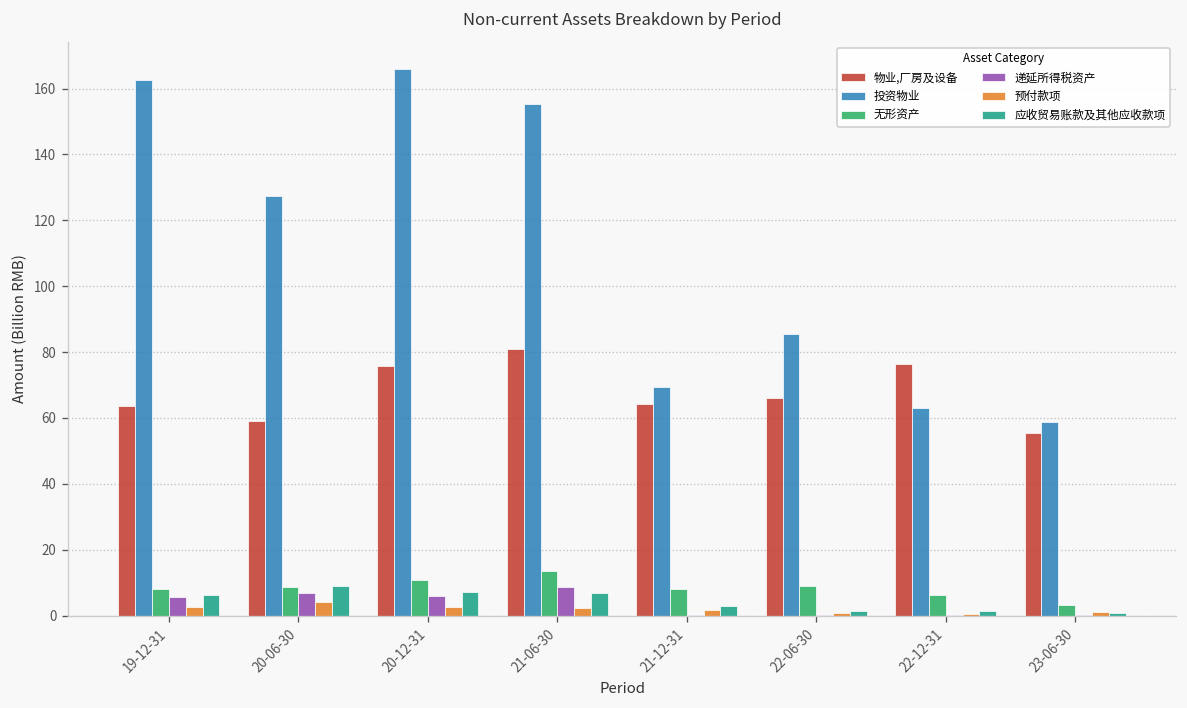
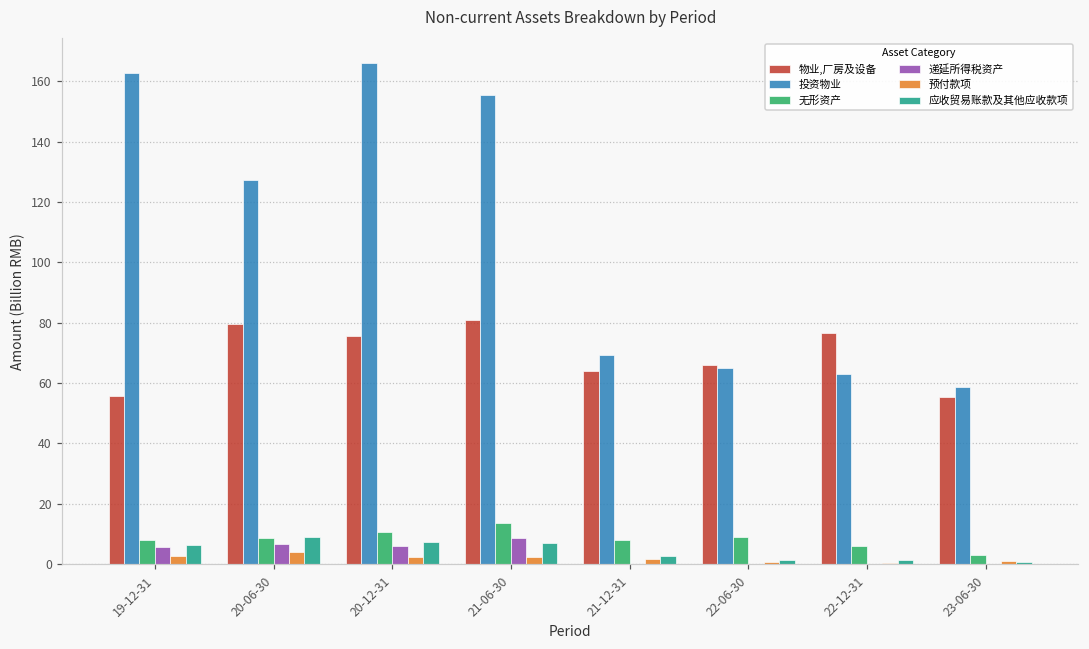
物业,厂房及设备, 19-12-31: 63 -> 56
物业,厂房及设备, 20-06-30: 59 -> 80
投资物业, 22-06-30: 85 -> 65
